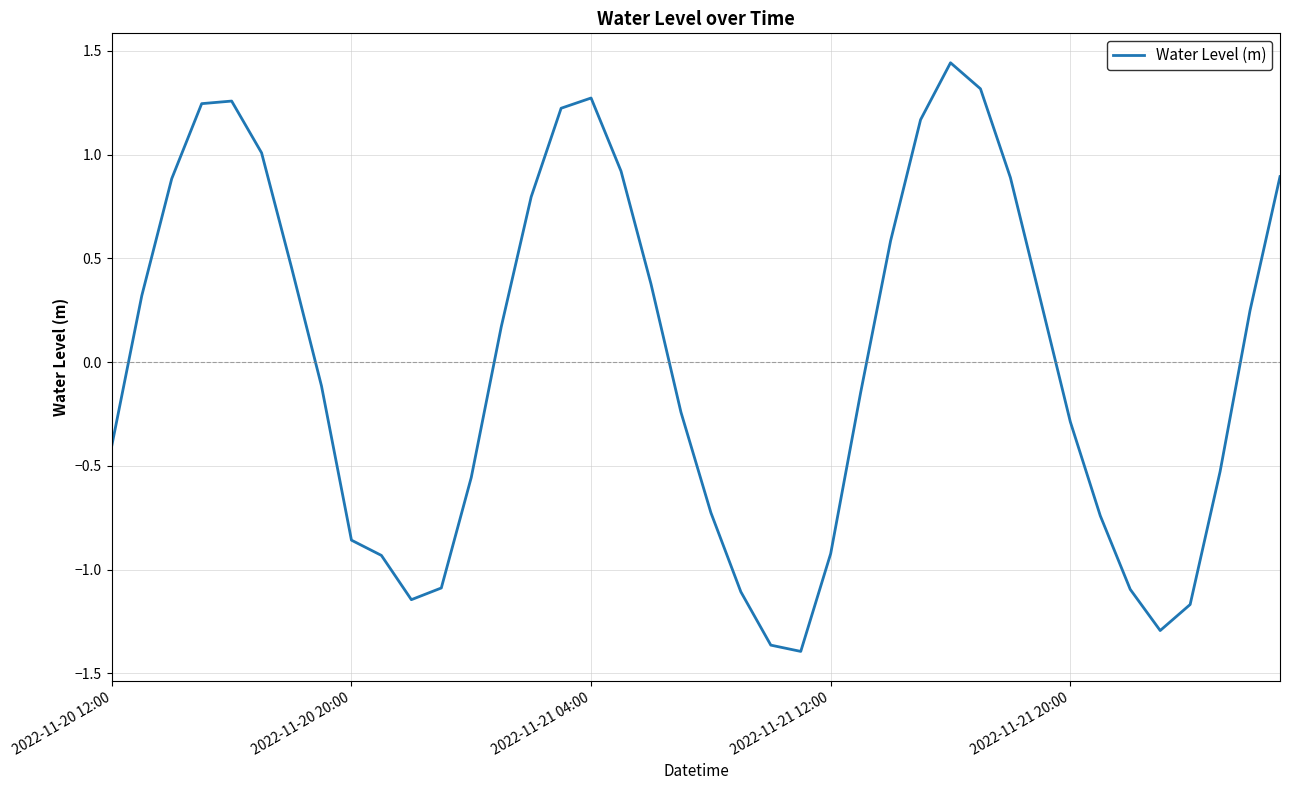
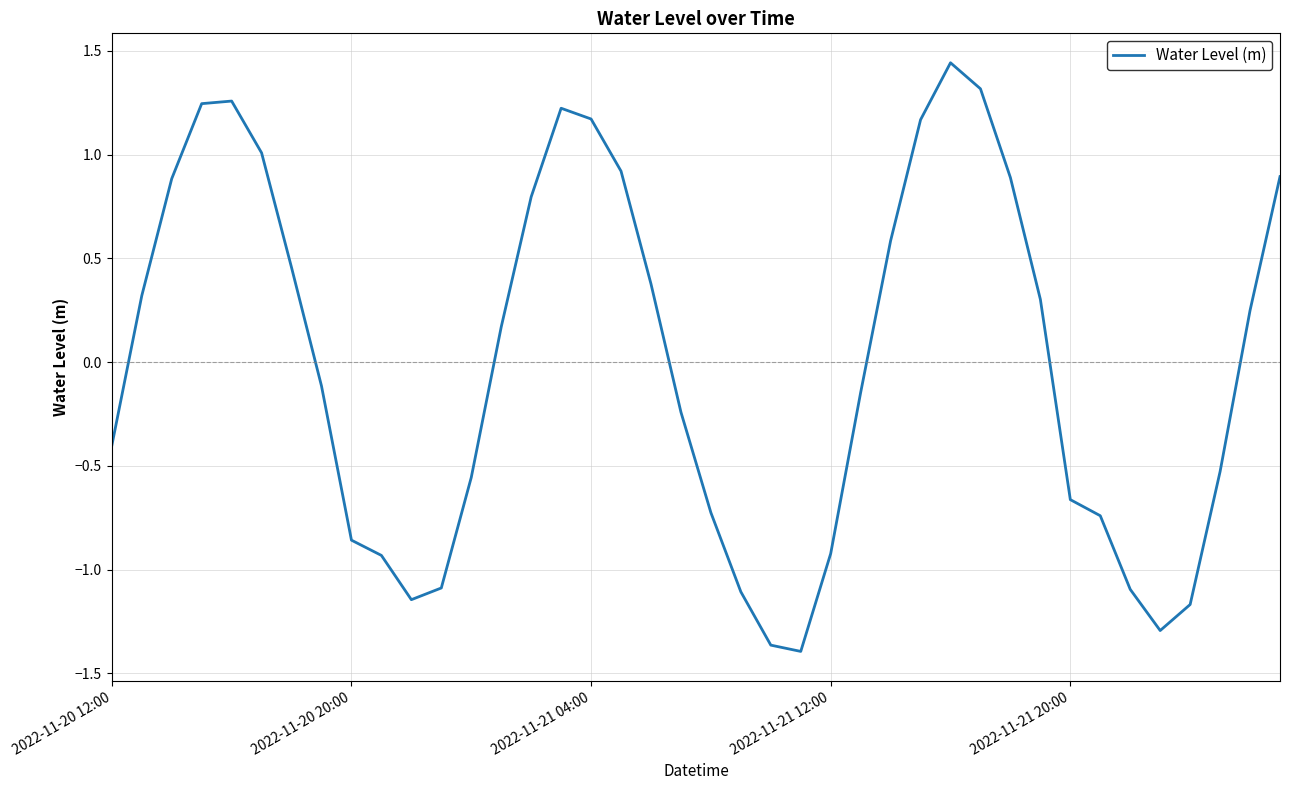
2022-11-21 04:00: 1.27 -> 1.17
2022-11-21 20:00: -0.29 -> -0.66
